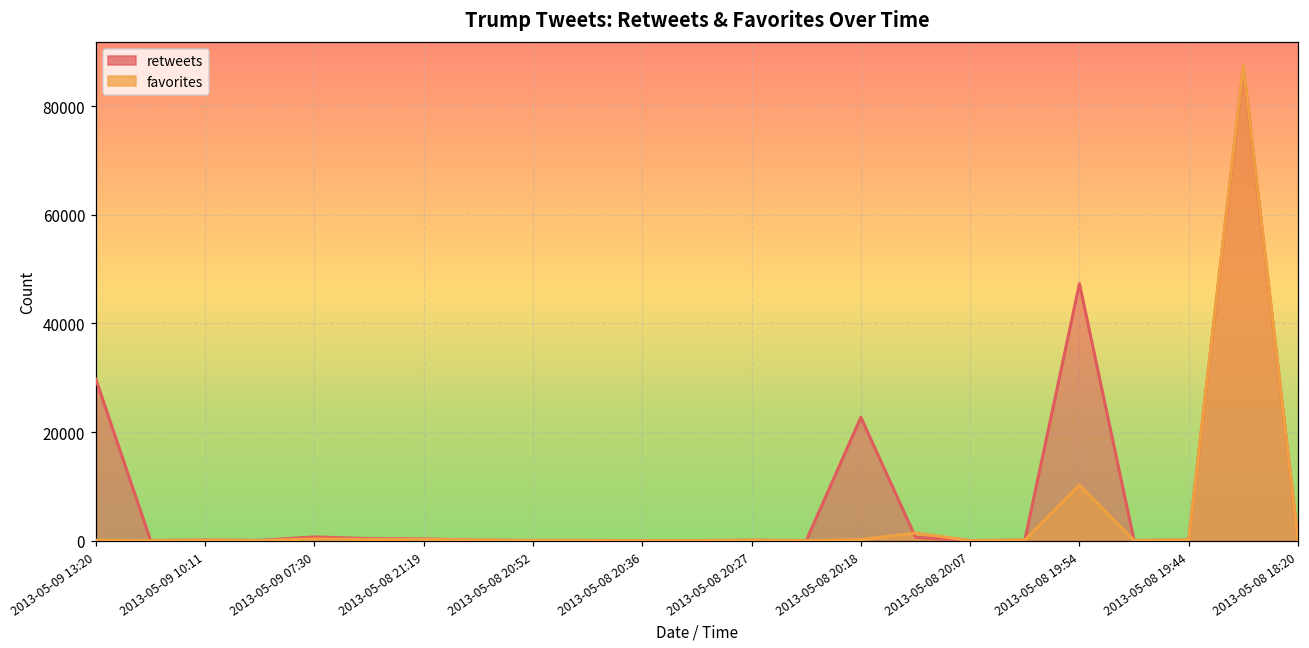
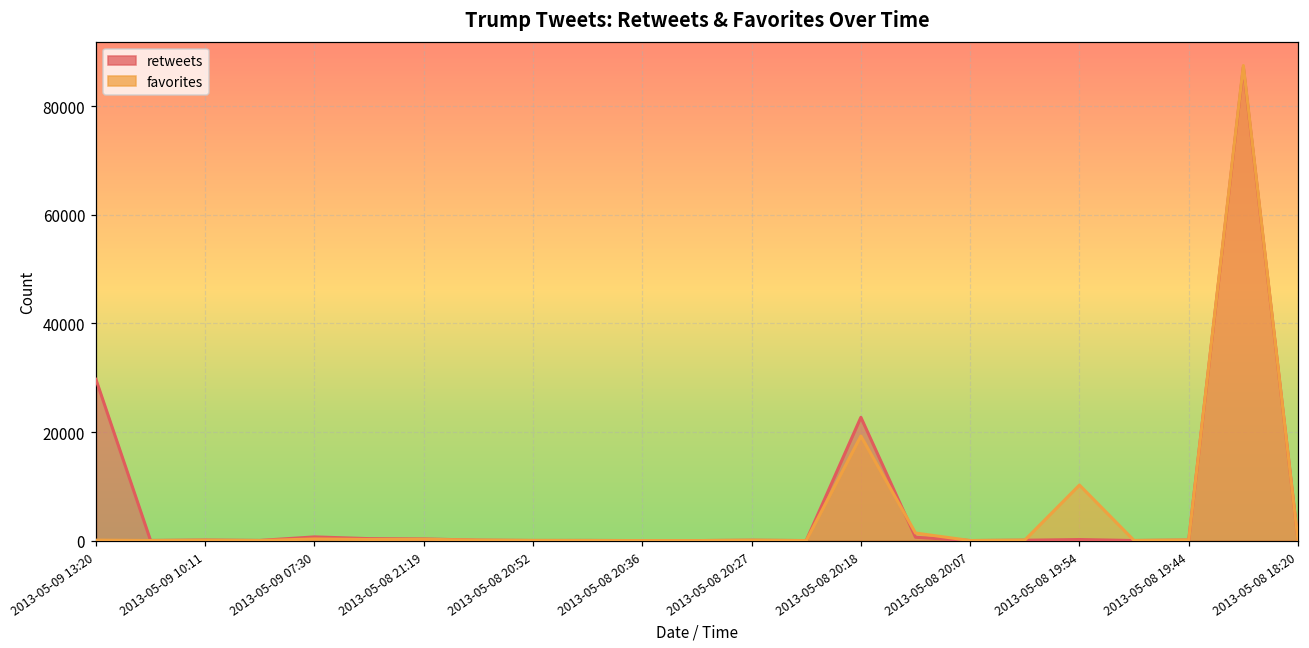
favorites, 2013-05-08 20:18: 0 -> 19000
retweets, 2013-05-08 19:54: 47000 -> 0
